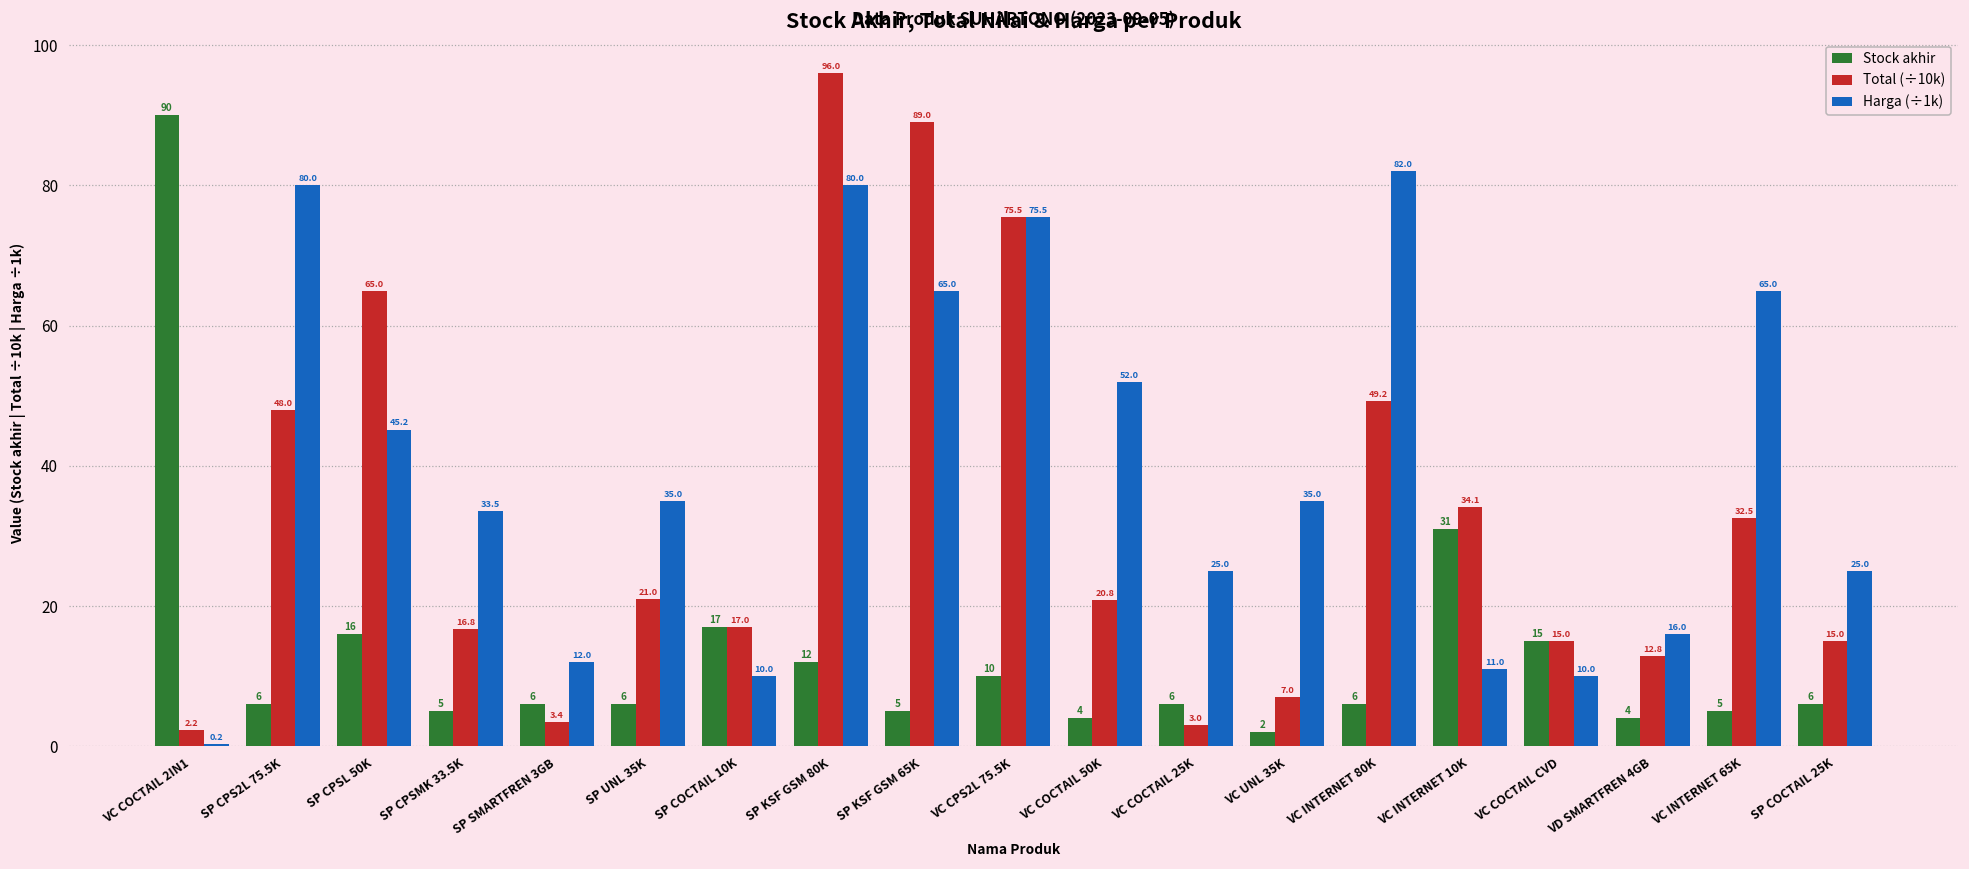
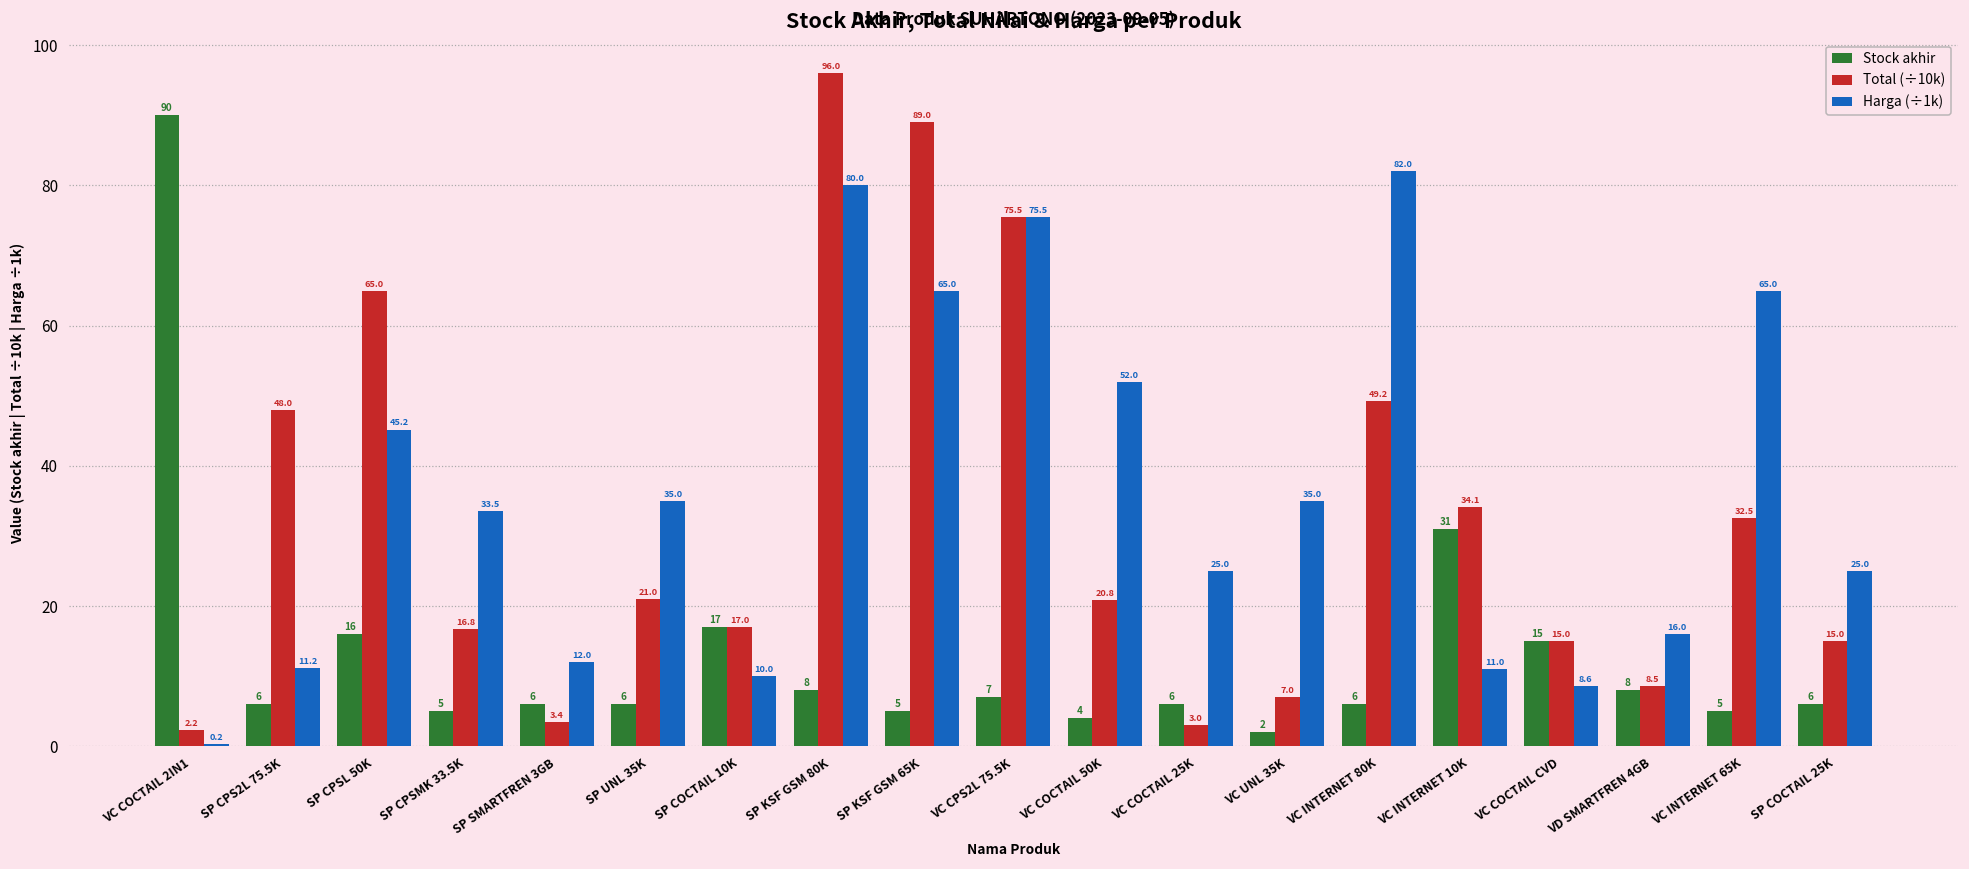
Harga (÷1k), SP CPS2L 75.5K: 80.0 -> 11.2
Stock akhir, SP KSF GSM 80K: 12 -> 8
Stock akhir, VC CPS2L 75.5K: 10 -> 7
Harga (÷1k), VC COCTAIL CVD: 10.0 -> 8.6
Stock akhir, VD SMARTFREN 4GB: 4 -> 8
Total (÷10k), VD SMARTFREN 4GB: 12.8 -> 8.5
